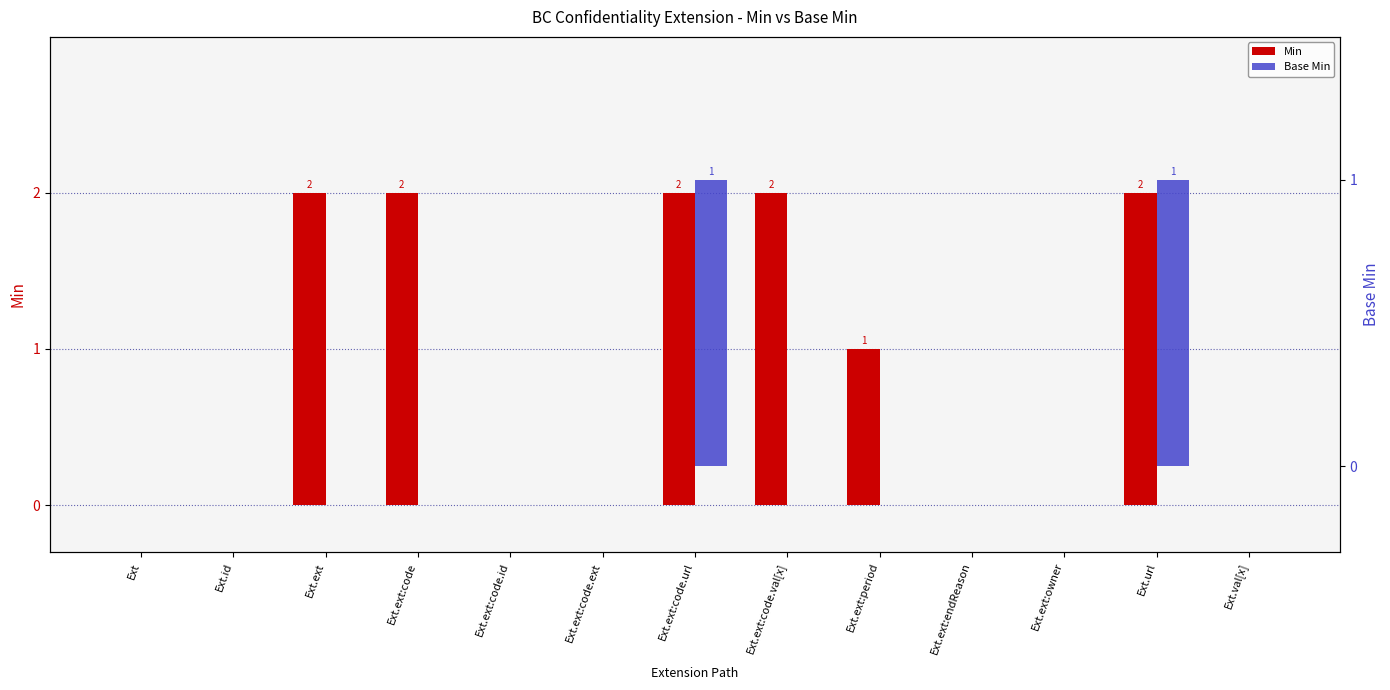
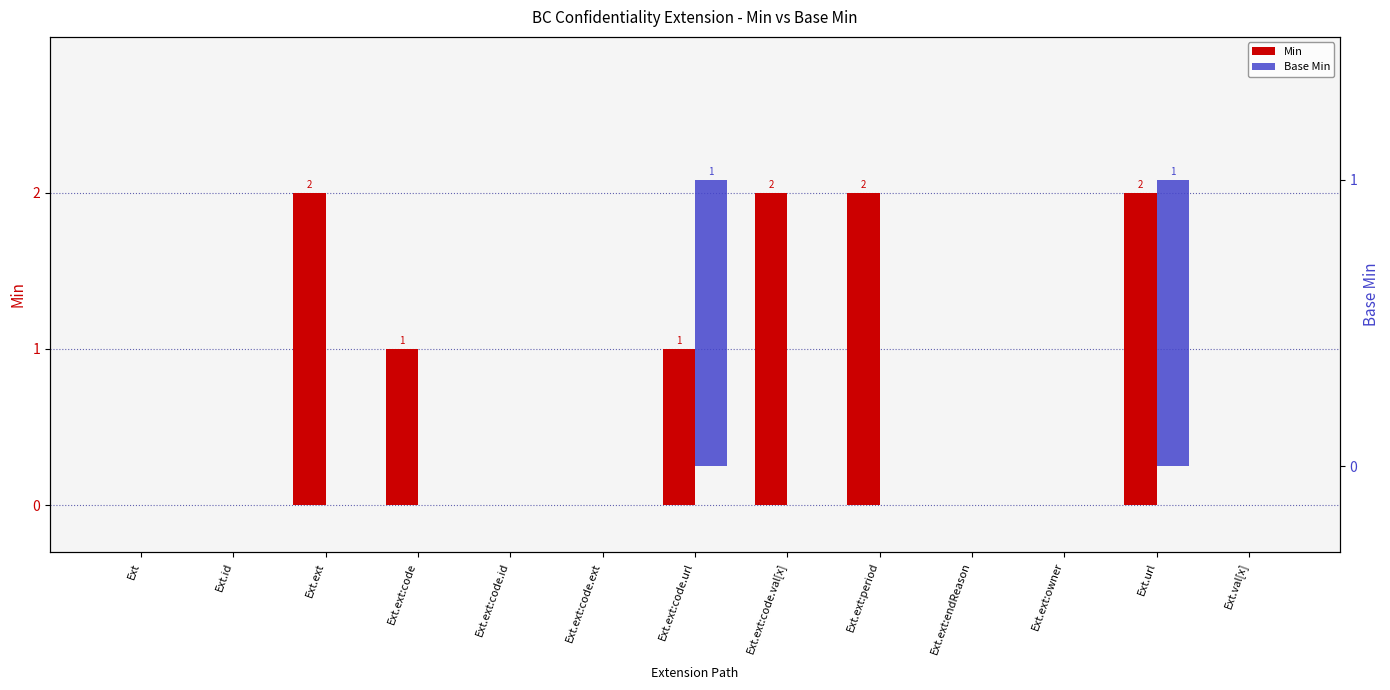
Min, Ext.ext:code: 2 -> 1
Min, Ext.ext:code.url: 2 -> 1
Min, Ext.ext:period: 1 -> 2
